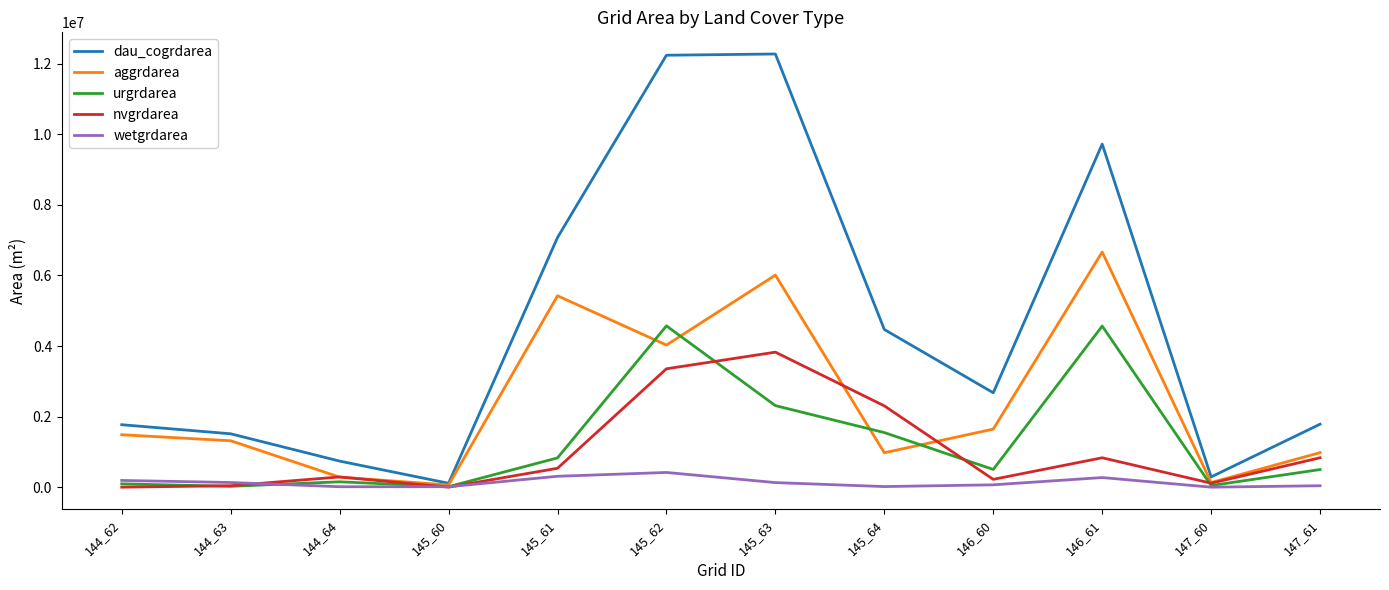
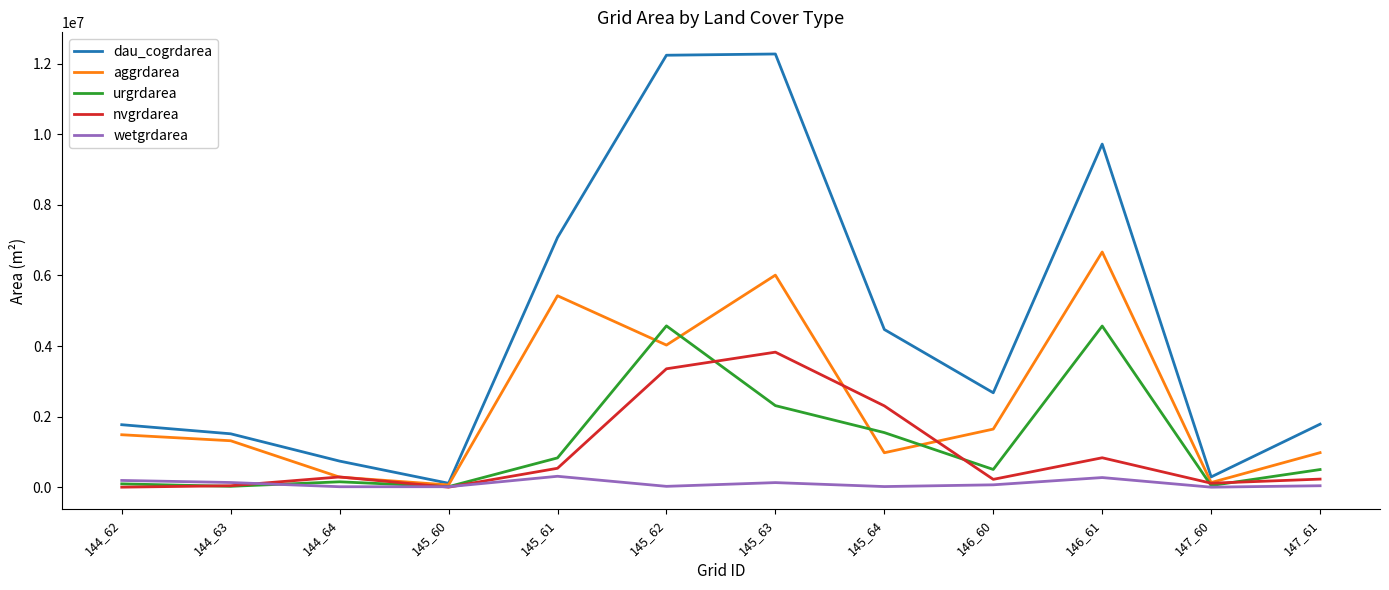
wetgrdarea, 145_62: 400000 -> 0
nvgrdarea, 147_61: 800000 -> 200000
